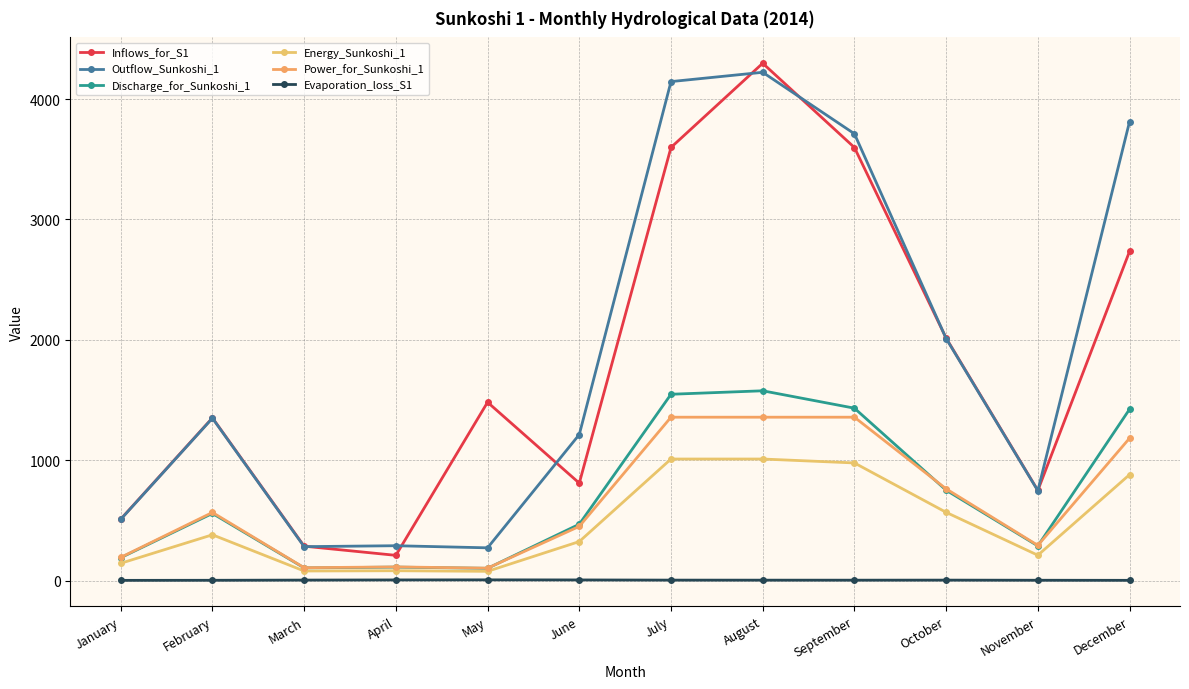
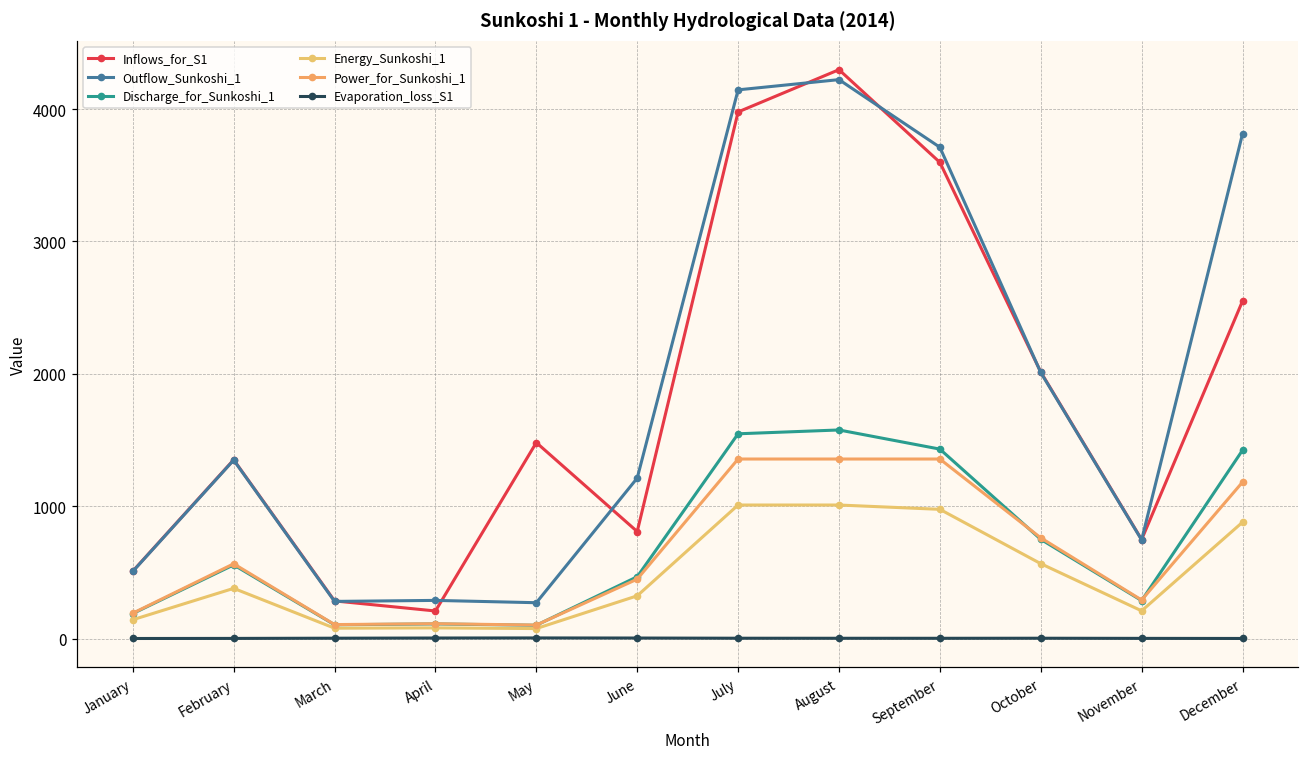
Inflows_for_S1, July: 3600 -> 3980
Inflows_for_S1, December: 2730 -> 2550
